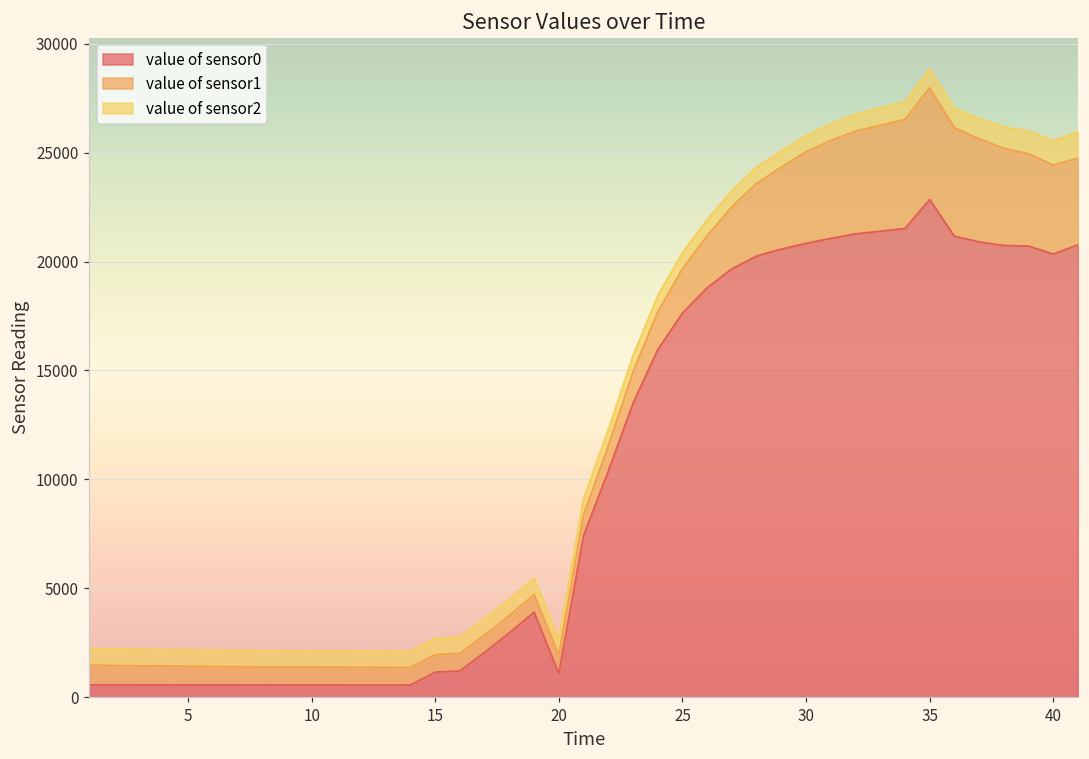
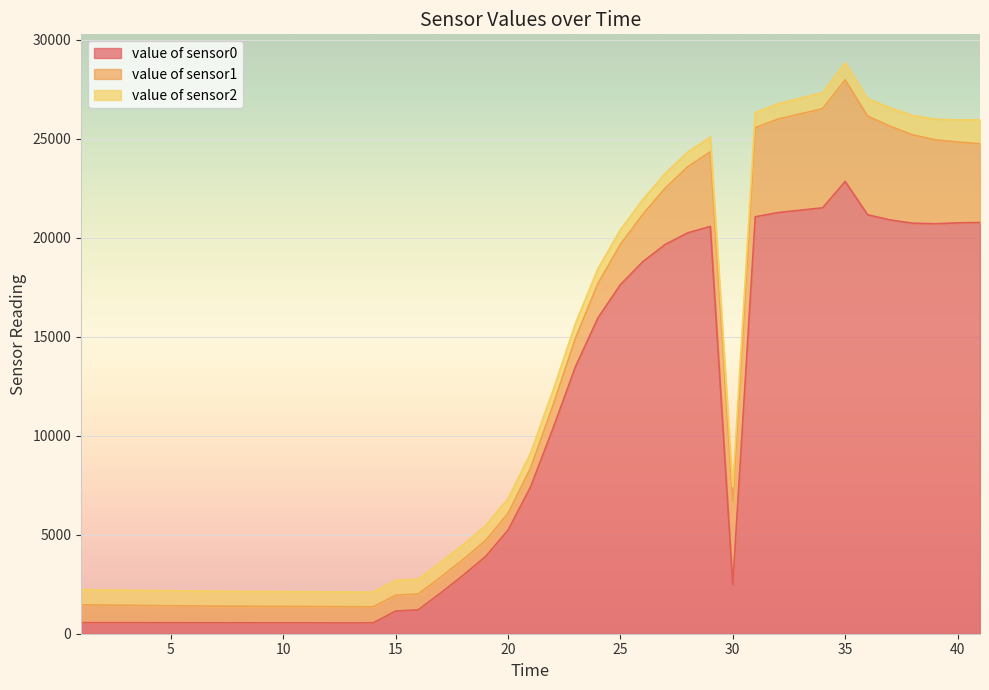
value of sensor0, 20: 1100 -> 5200
value of sensor0, 30: 20800 -> 2500
value of sensor0, 40: 20300 -> 20800
